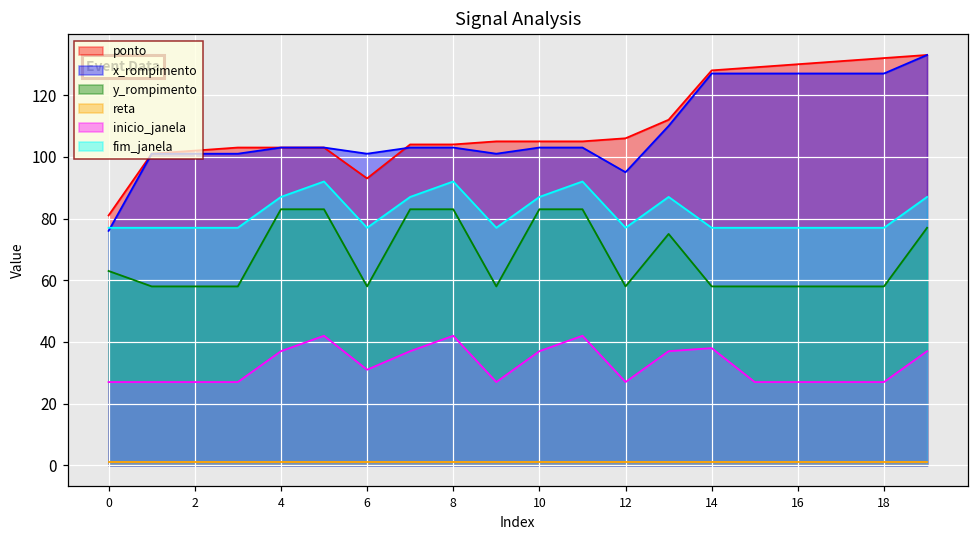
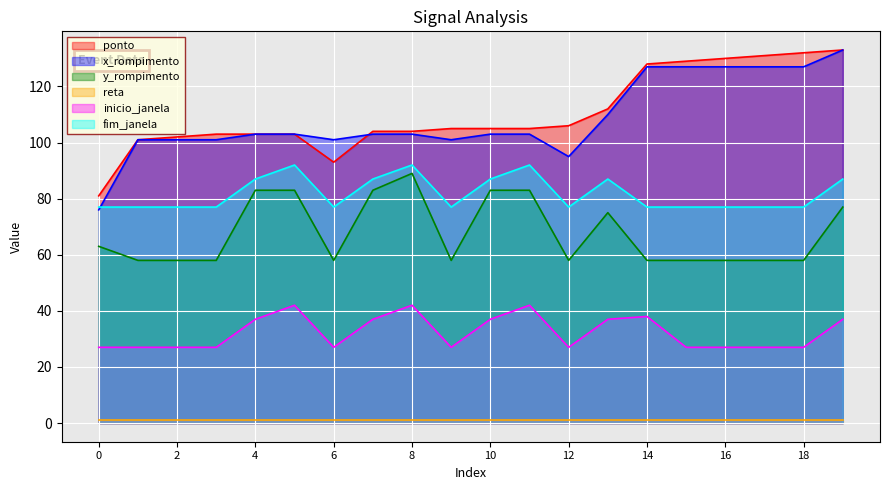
inicio_janela, 6: 31 -> 27
y_rompimento, 8: 83 -> 89
